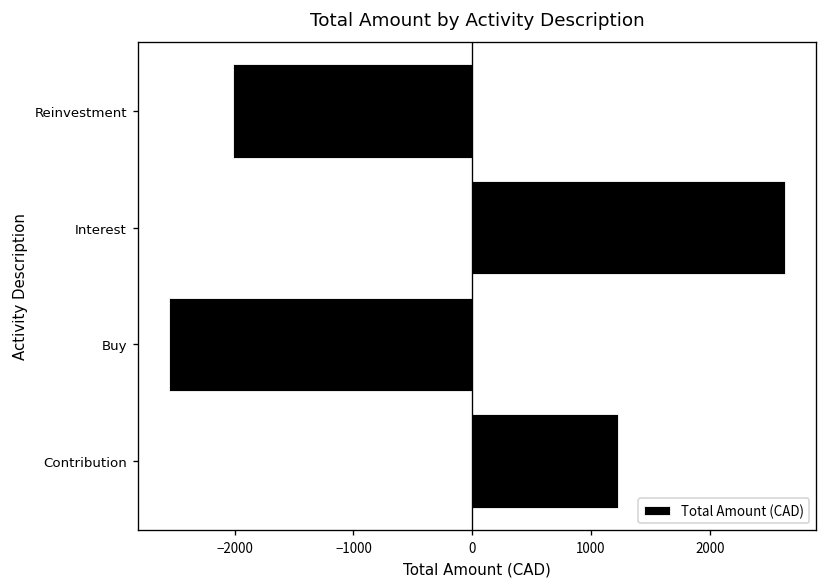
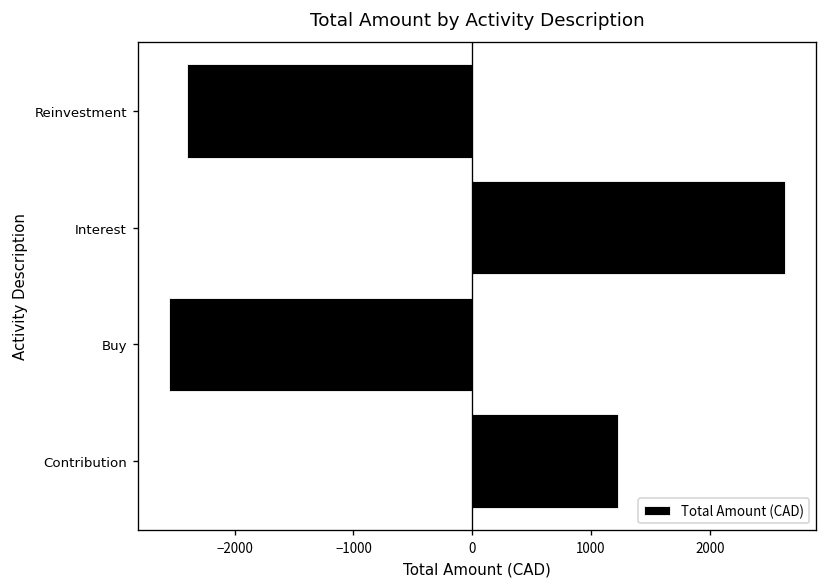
Reinvestment: -2000 -> -2400
